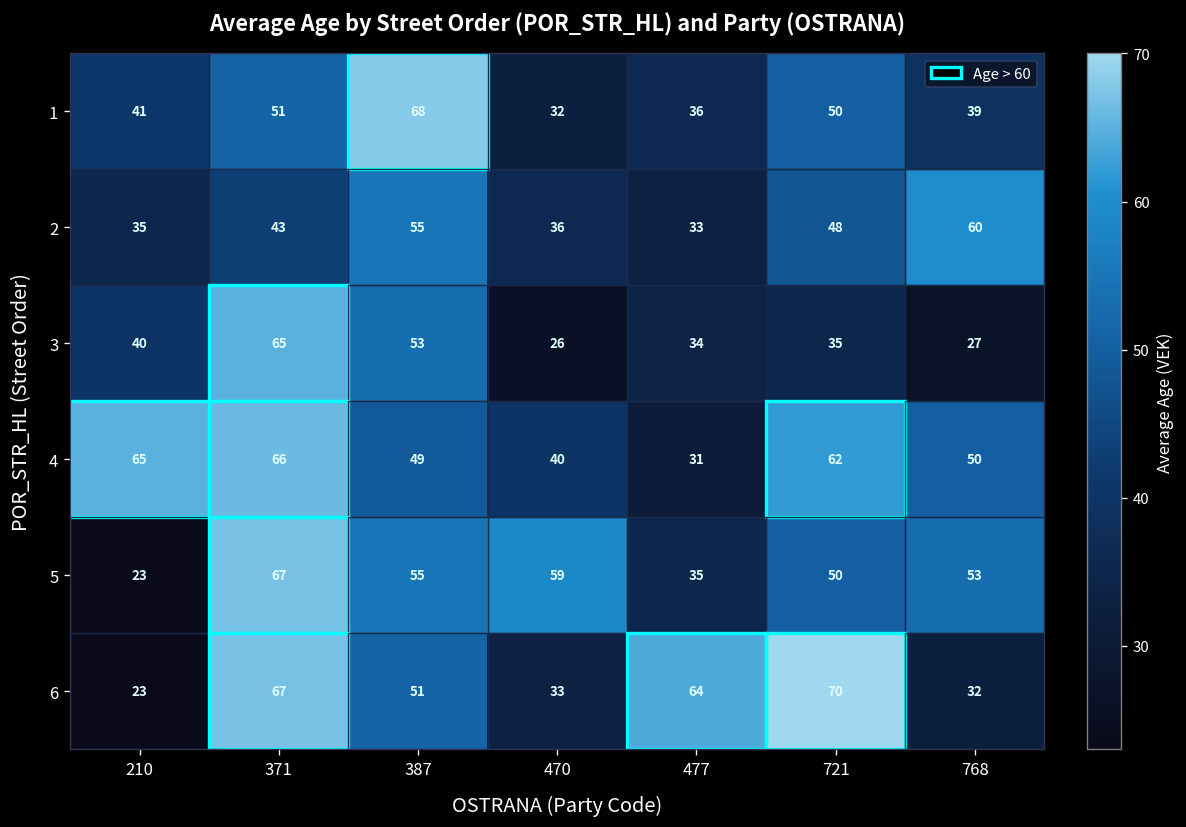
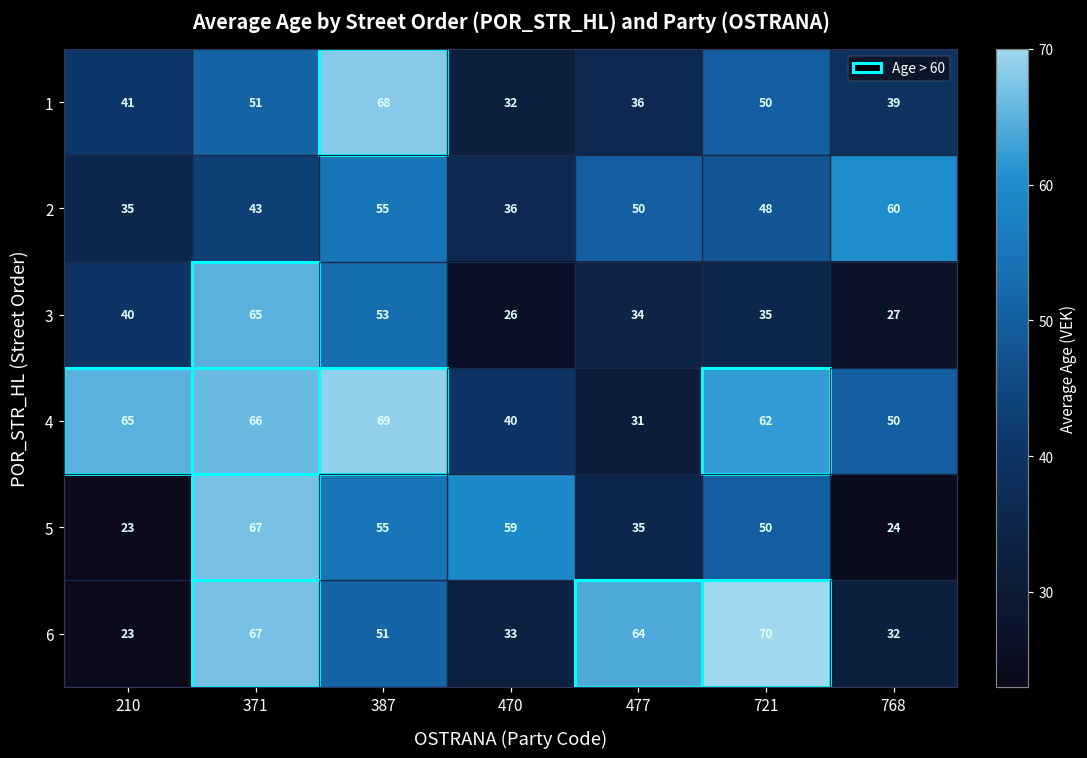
2, 477: 33 -> 50
4, 387: 49 -> 69
5, 768: 53 -> 24
